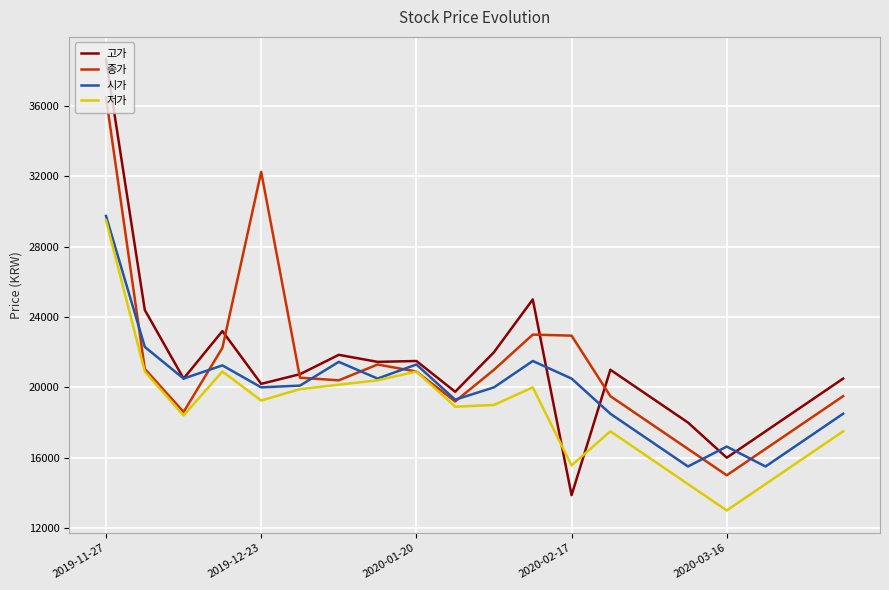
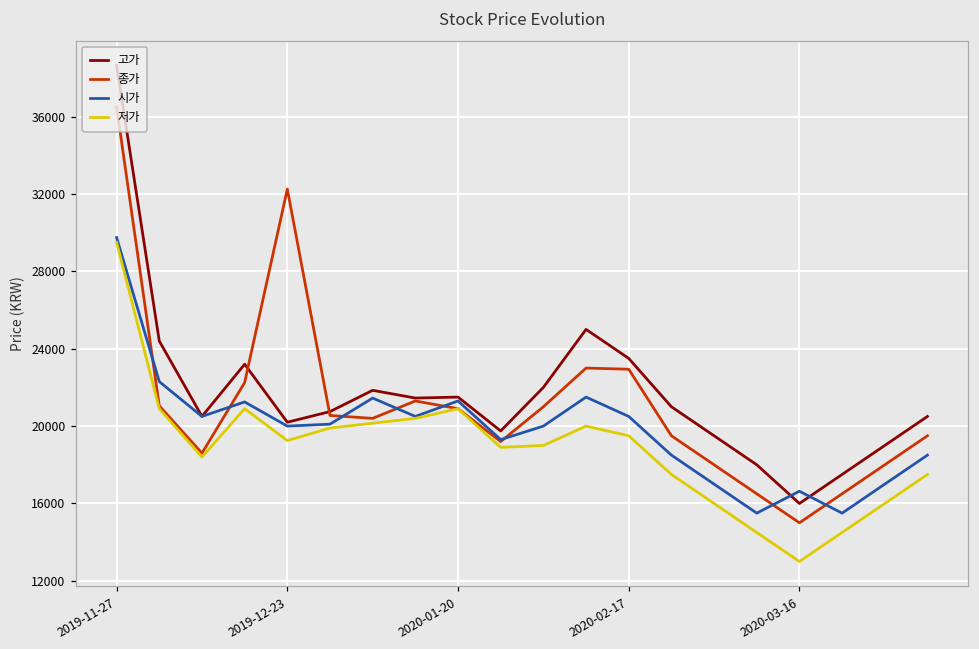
고가, 2020-02-17: 13900 -> 23500
저가, 2020-02-17: 15600 -> 19500
